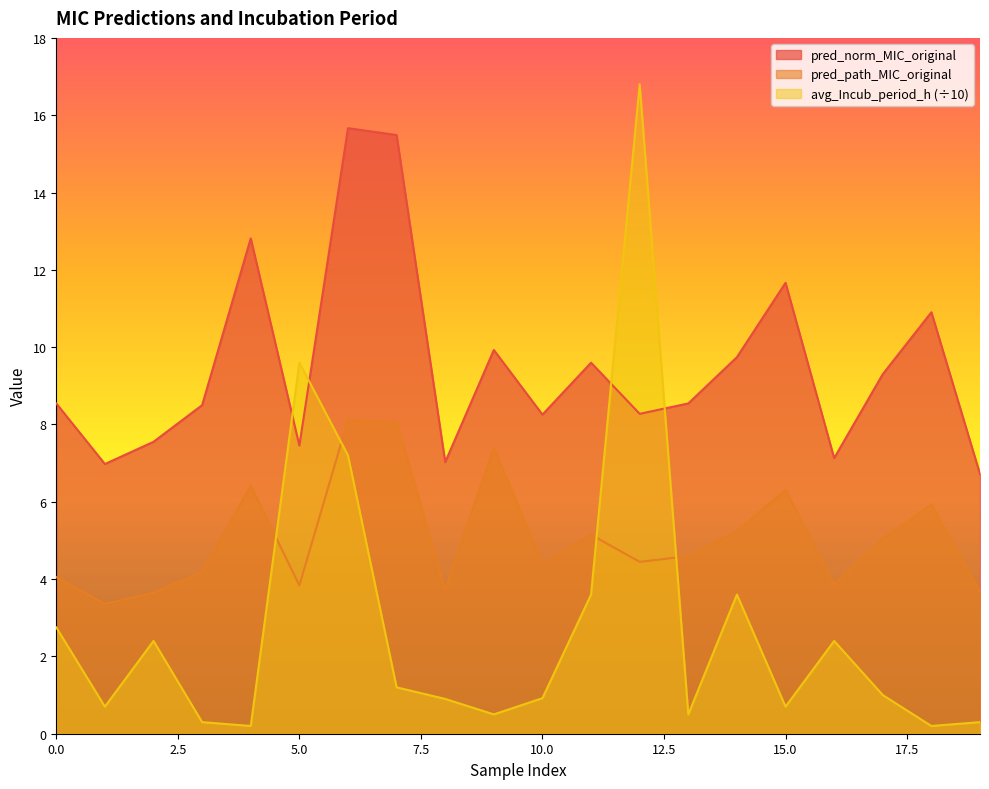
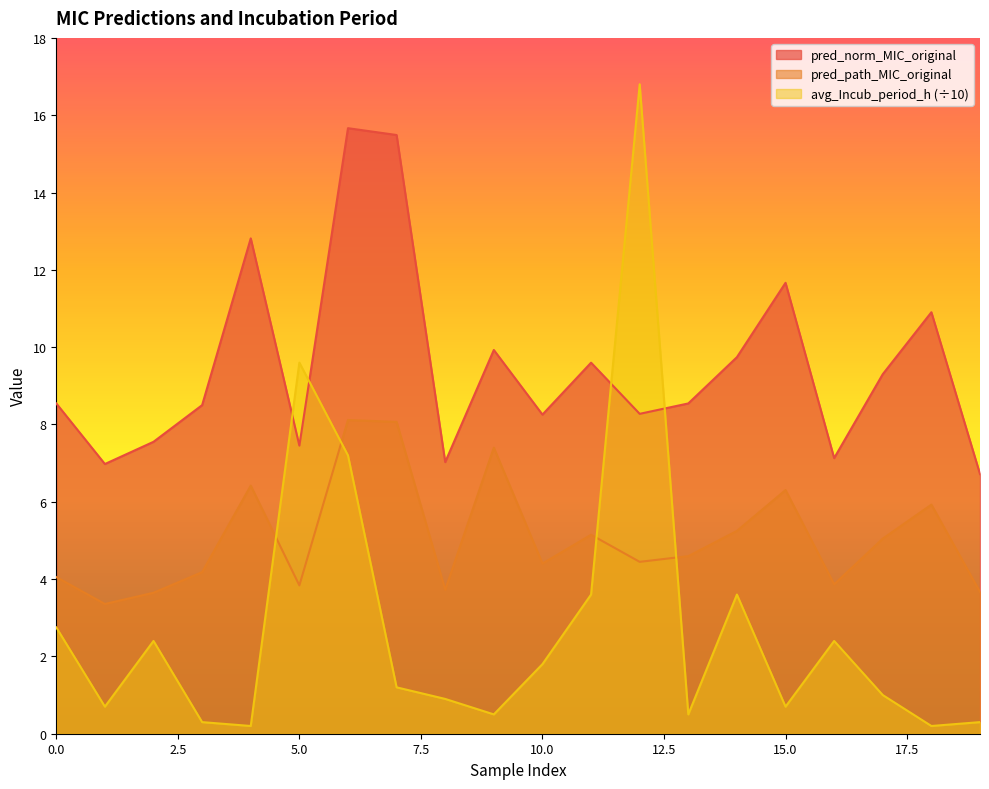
avg_Incub_period_h (÷10), 10.0: 0.9 -> 1.8
